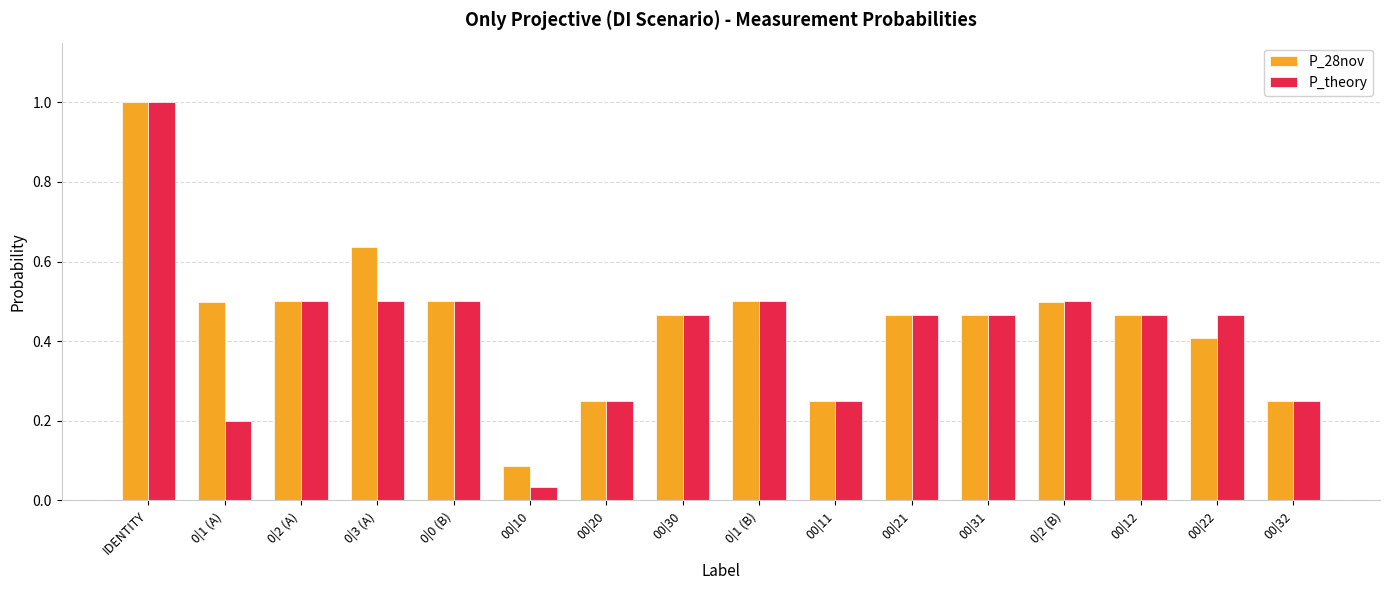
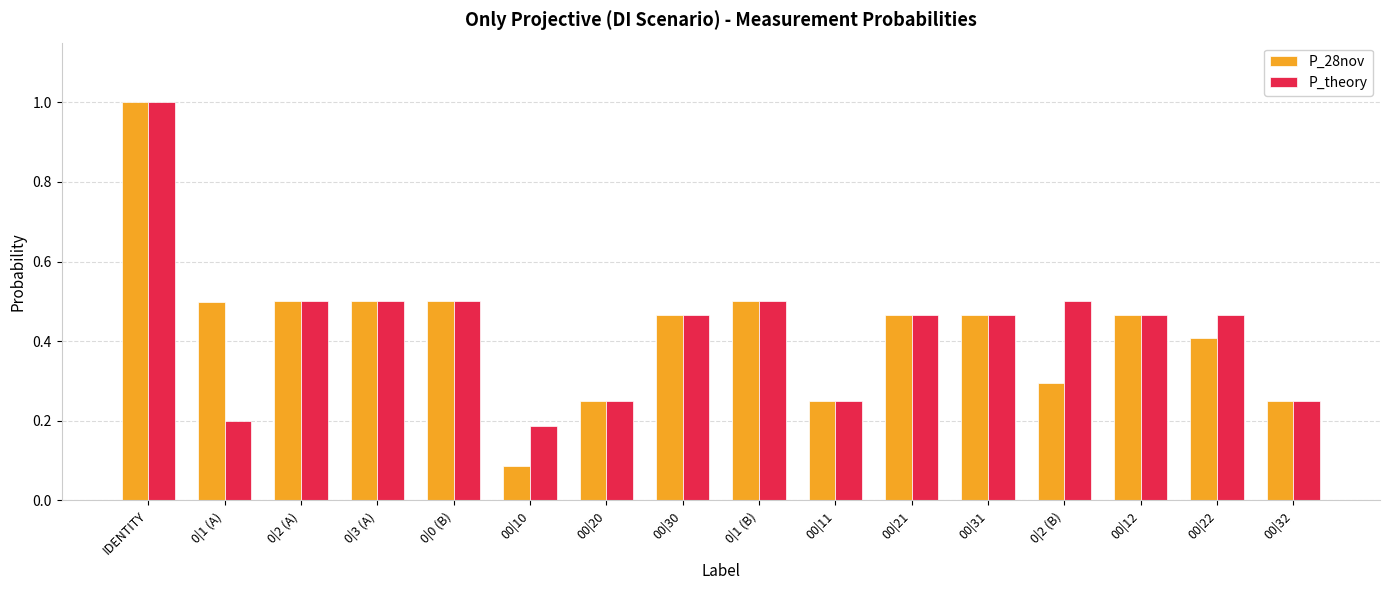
P_28nov, 0|3 (A): 0.64 -> 0.50
P_theory, 00|10: 0.03 -> 0.19
P_28nov, 0|2 (B): 0.50 -> 0.29
